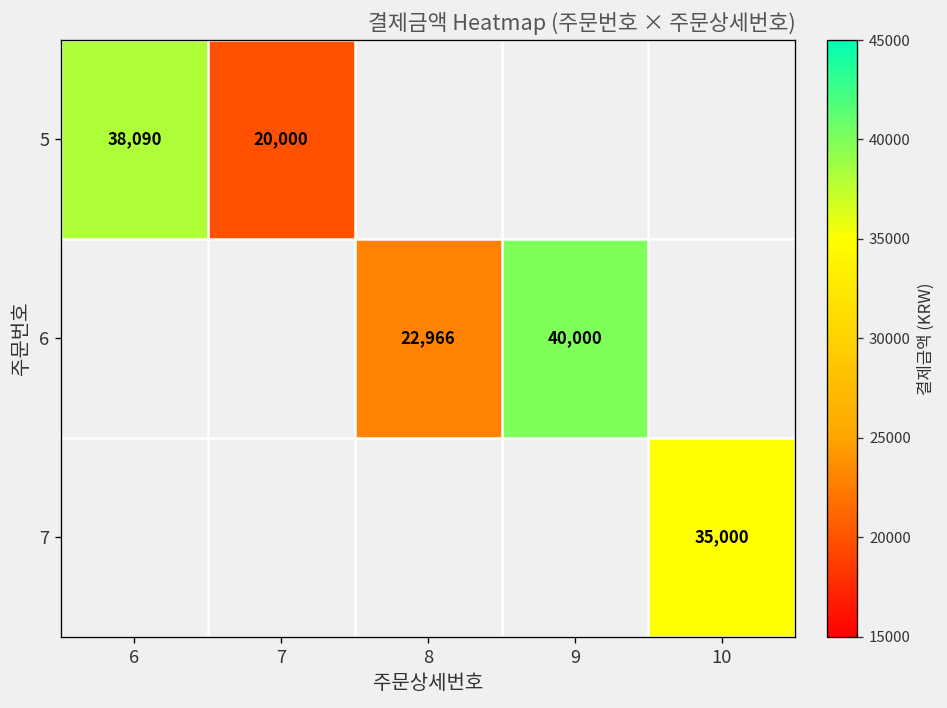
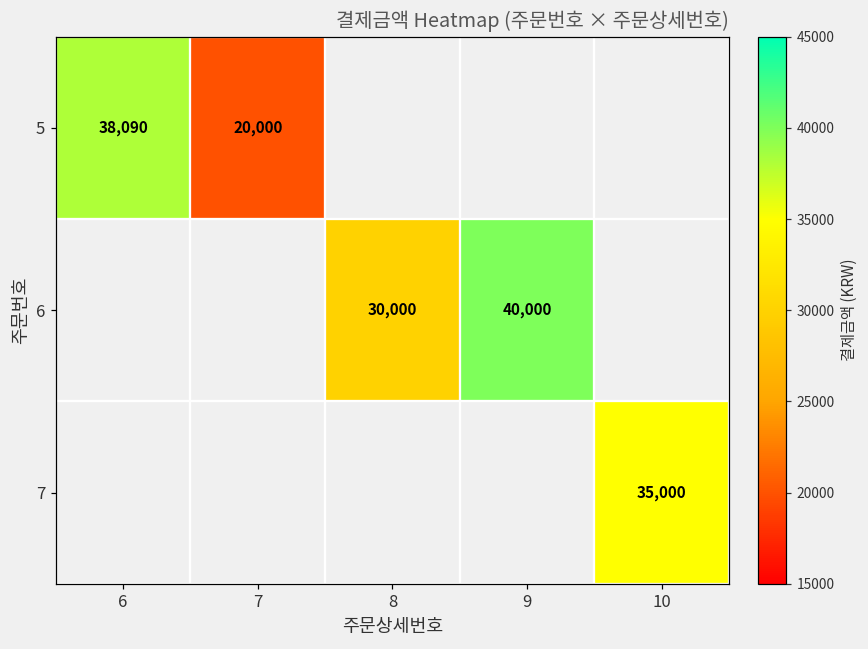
6, 8: 22,966 -> 30,000
